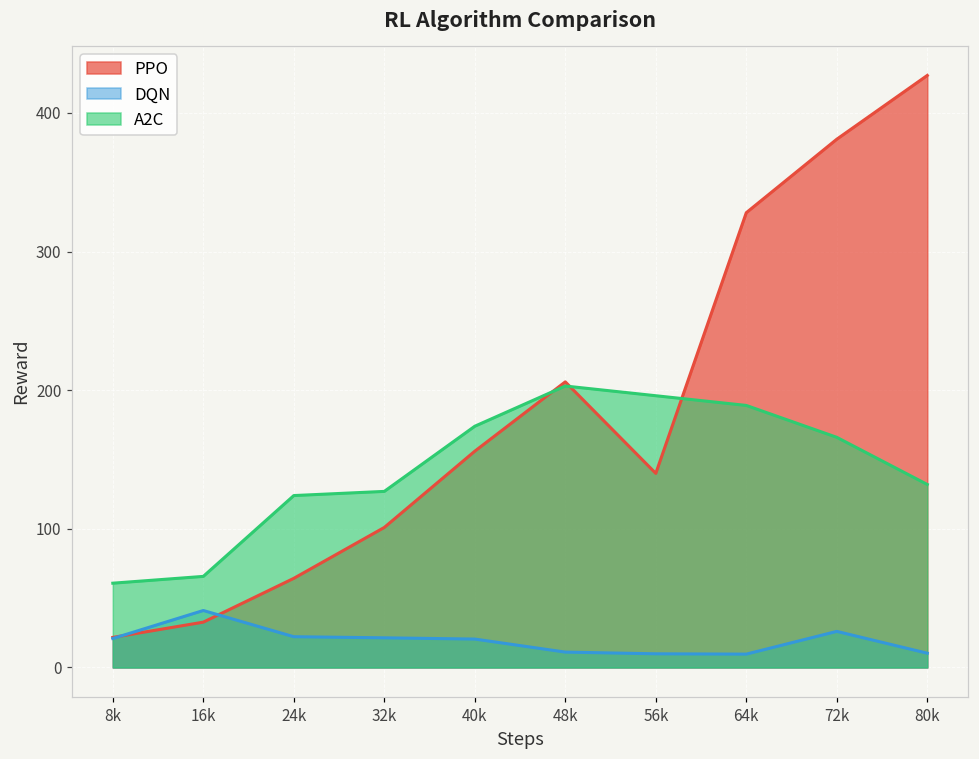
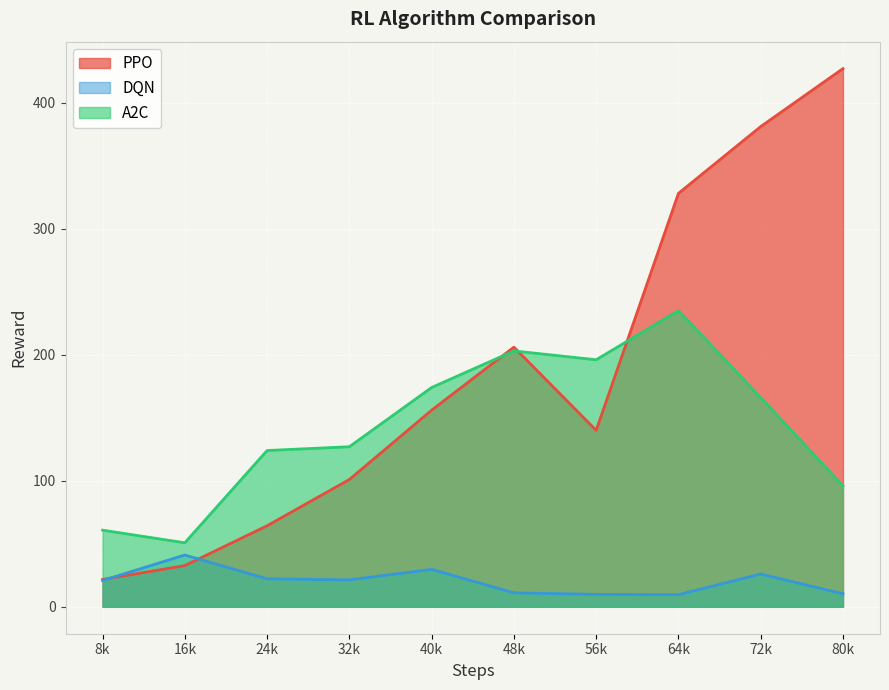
A2C, 16k: 66 -> 51
DQN, 40k: 21 -> 30
A2C, 64k: 189 -> 235
A2C, 80k: 132 -> 96
